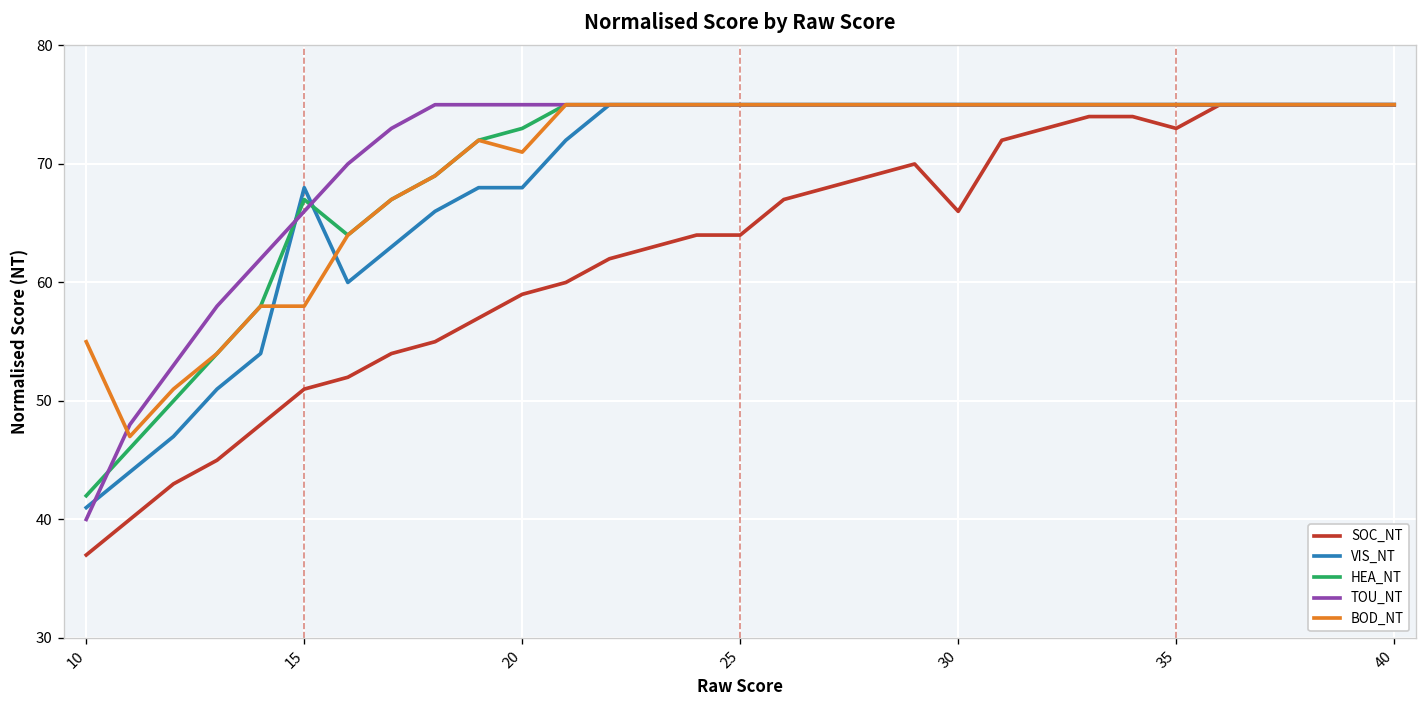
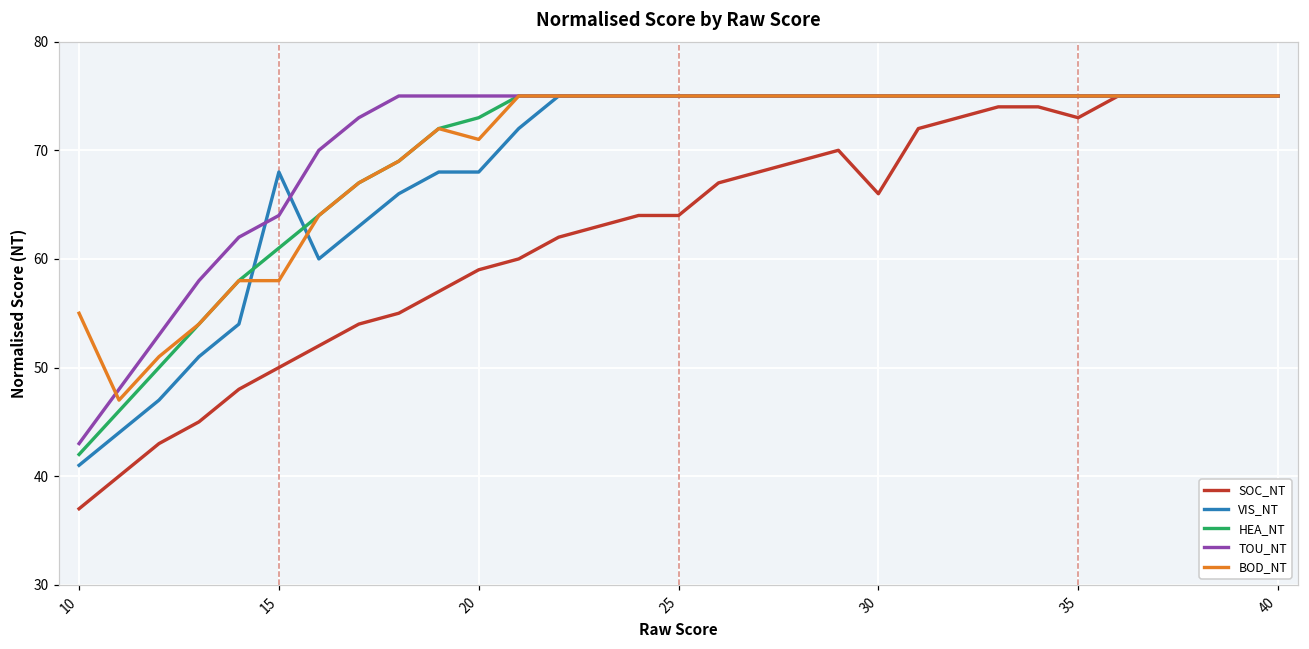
TOU_NT, 10: 40 -> 43
SOC_NT, 15: 51 -> 50
HEA_NT, 15: 67 -> 61
TOU_NT, 15: 66 -> 64
